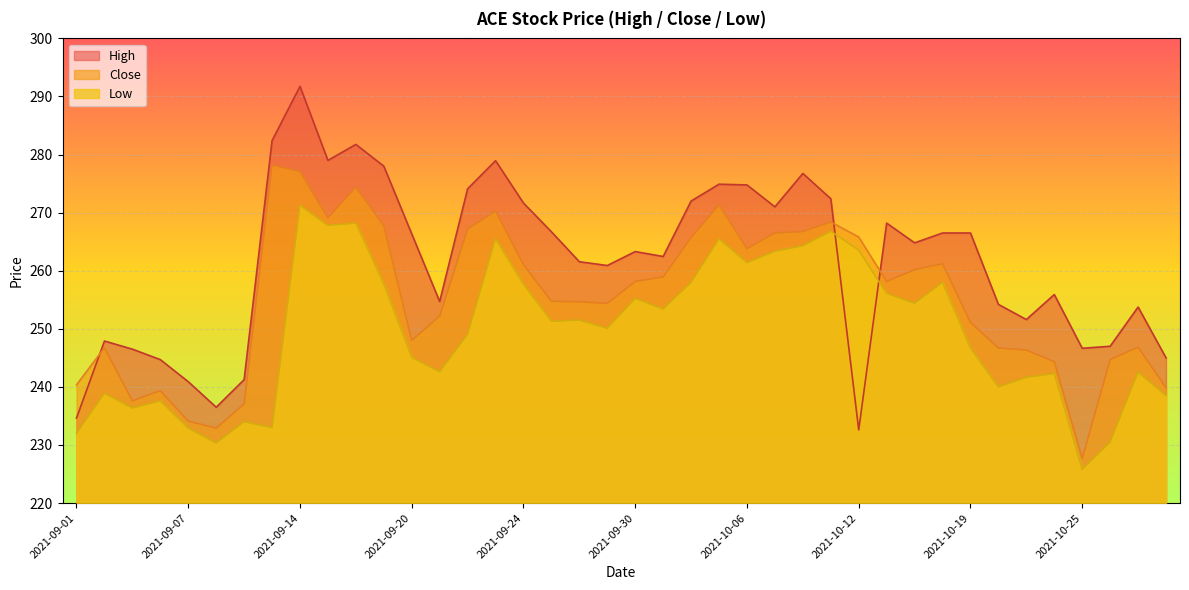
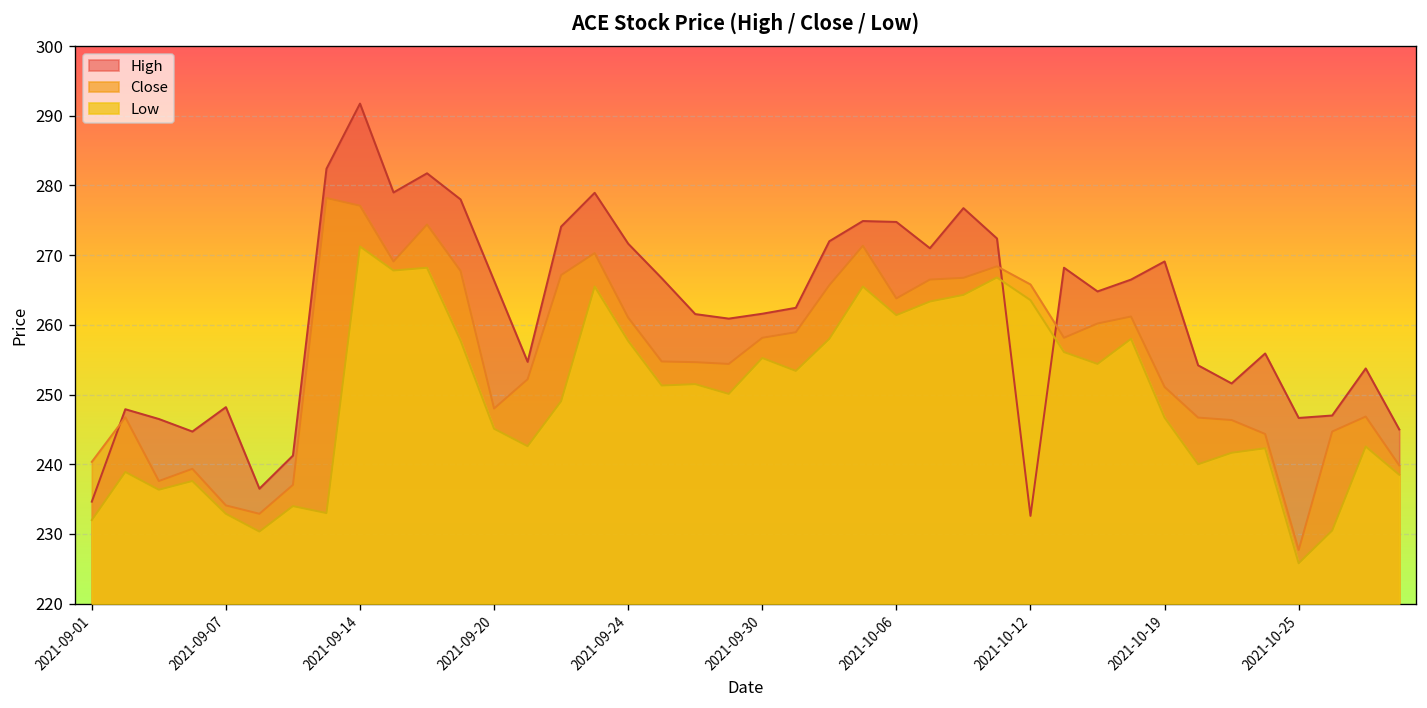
High, 2021-09-07: 241 -> 248
High, 2021-09-30: 263 -> 262
High, 2021-10-19: 267 -> 269
